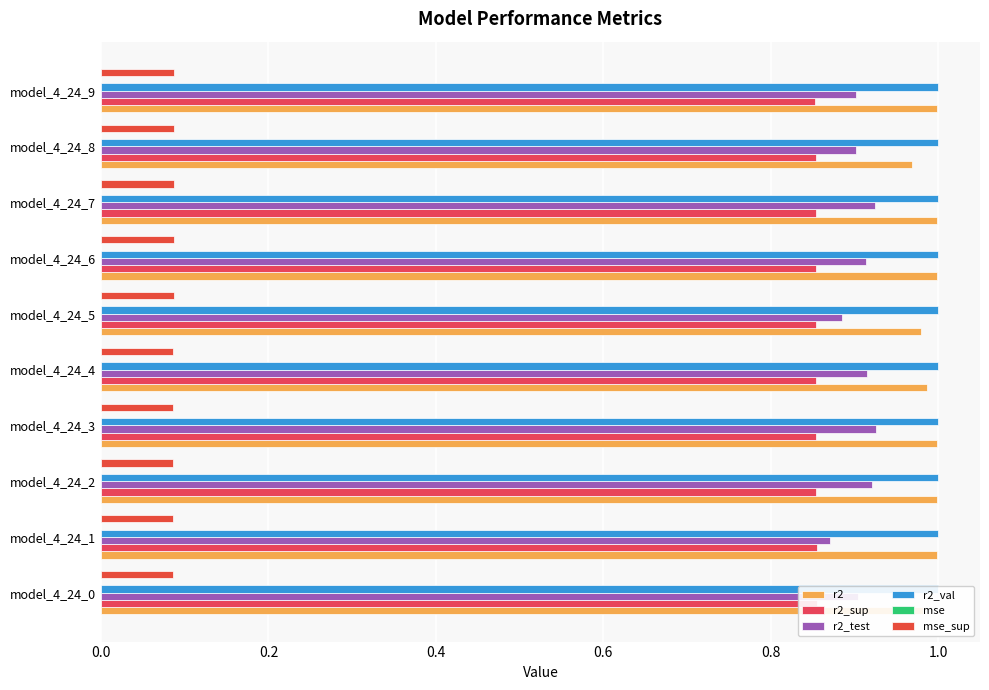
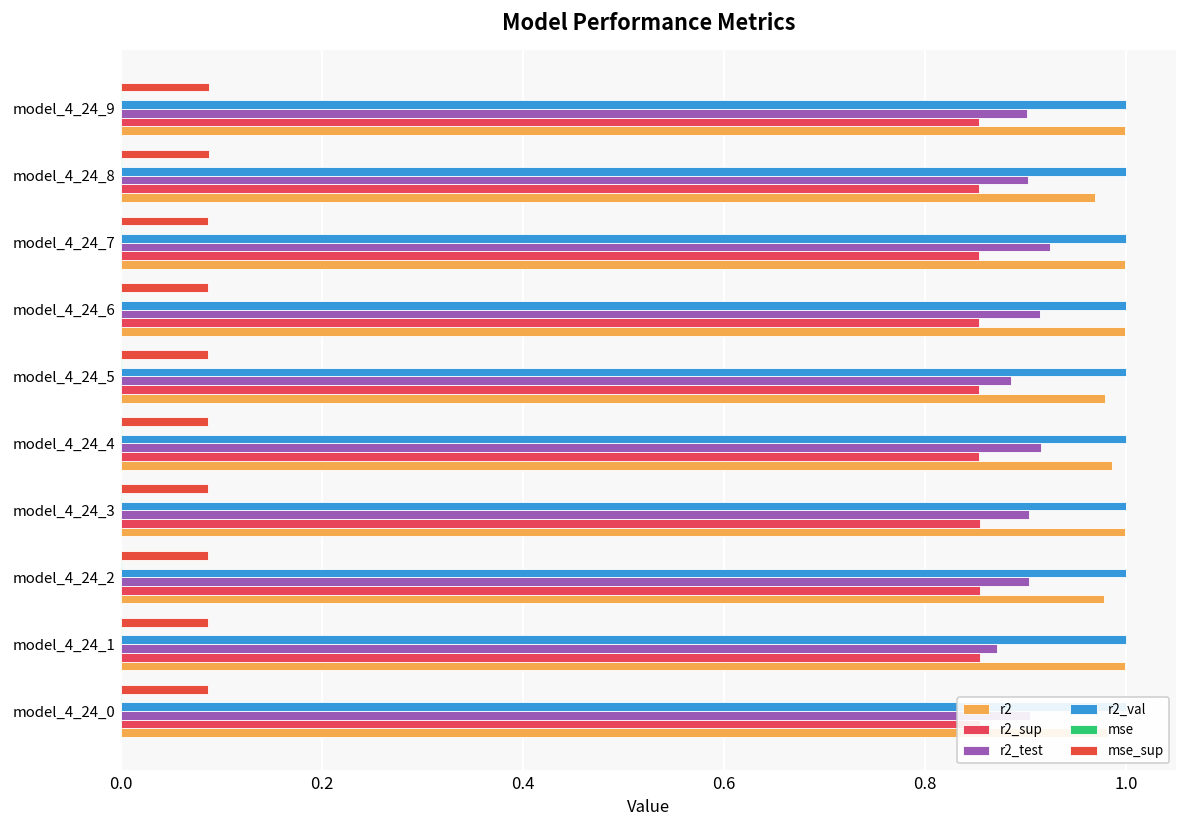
r2_test, model_4_24_3: 0.93 -> 0.90
r2_test, model_4_24_2: 0.92 -> 0.90
r2, model_4_24_2: 1.00 -> 0.98
